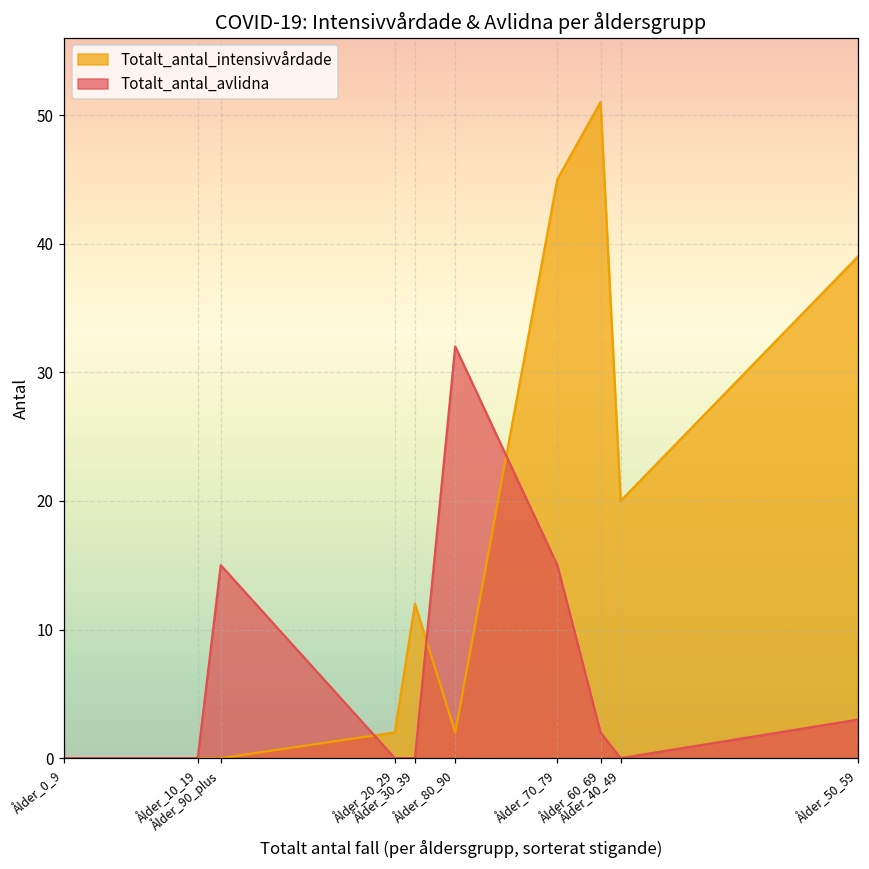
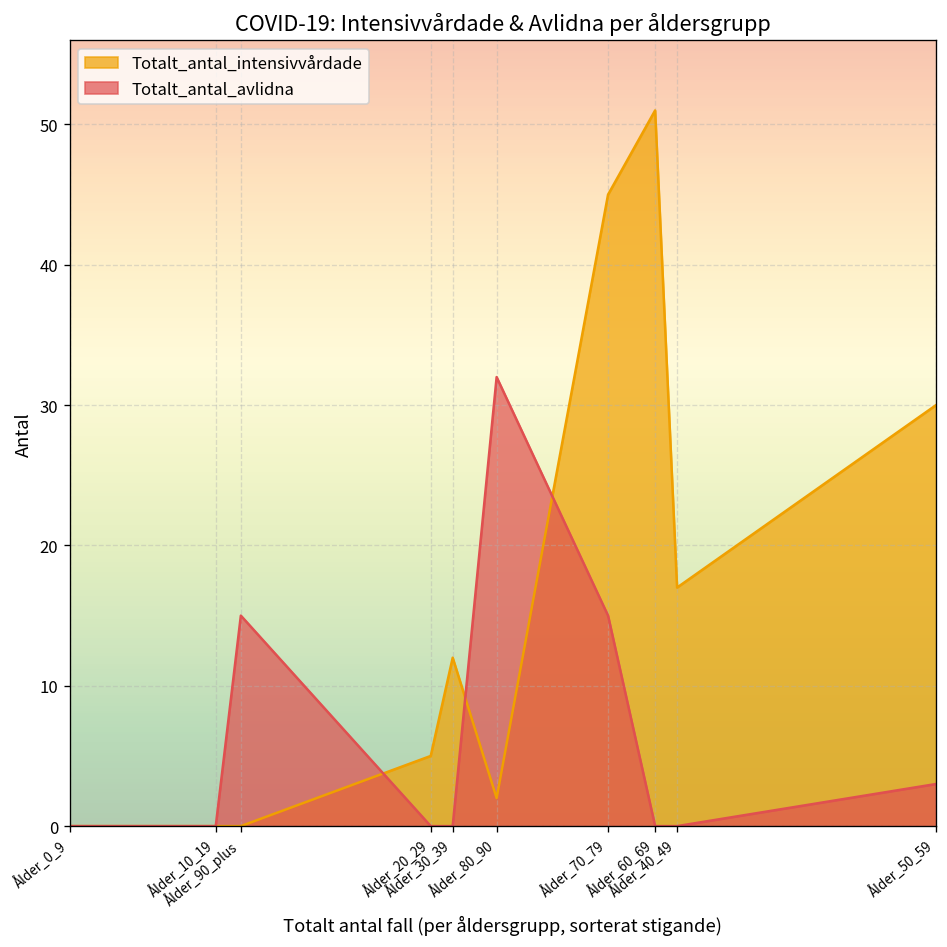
Totalt_antal_intensivvårdade, Ålder_20_29: 2 -> 5
Totalt_antal_avlidna, Ålder_60_69: 2 -> 0
Totalt_antal_intensivvårdade, Ålder_40_49: 20 -> 17
Totalt_antal_intensivvårdade, Ålder_50_59: 39 -> 30
